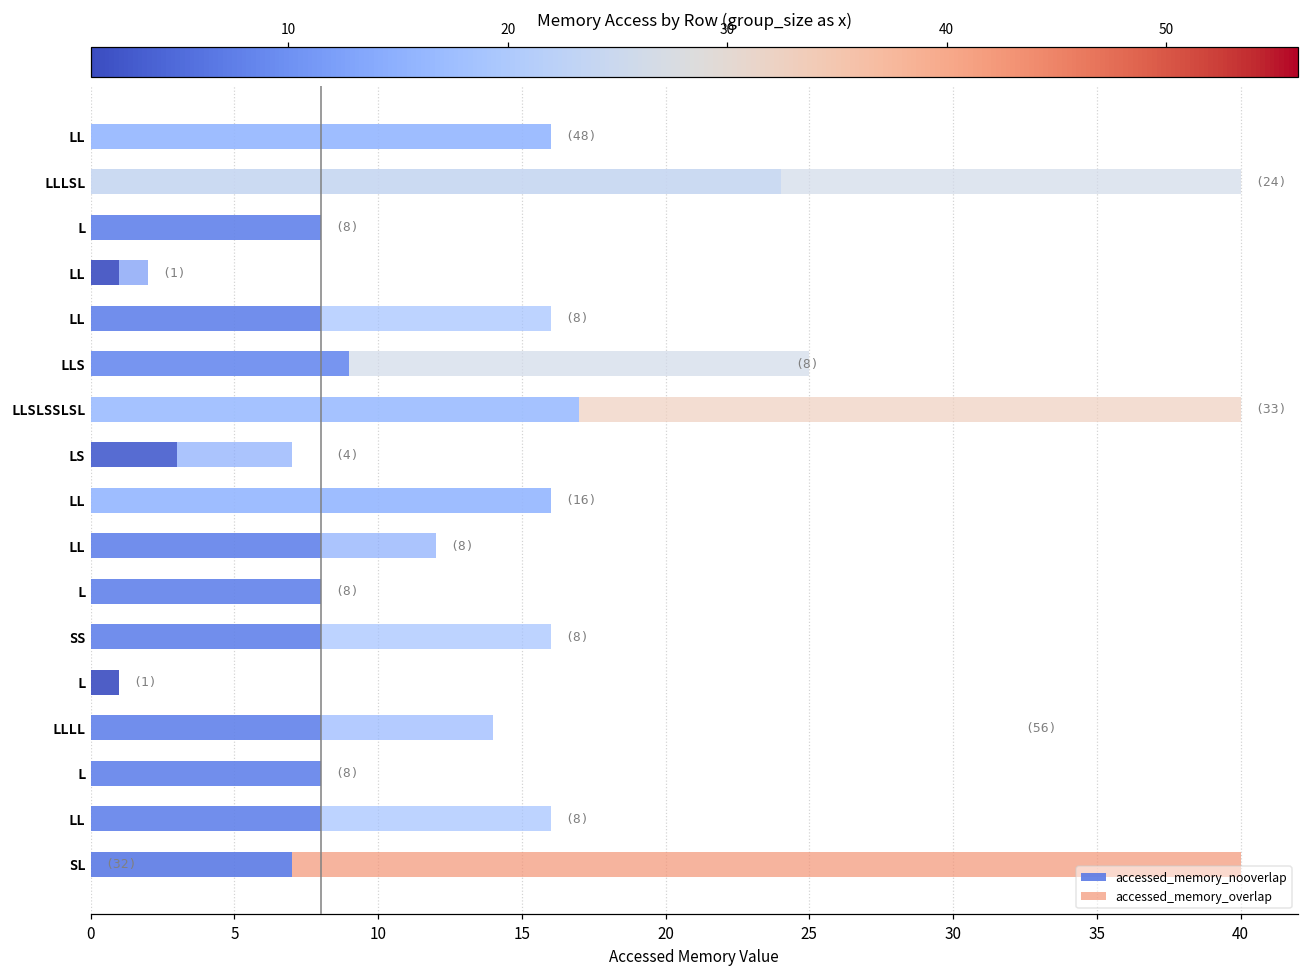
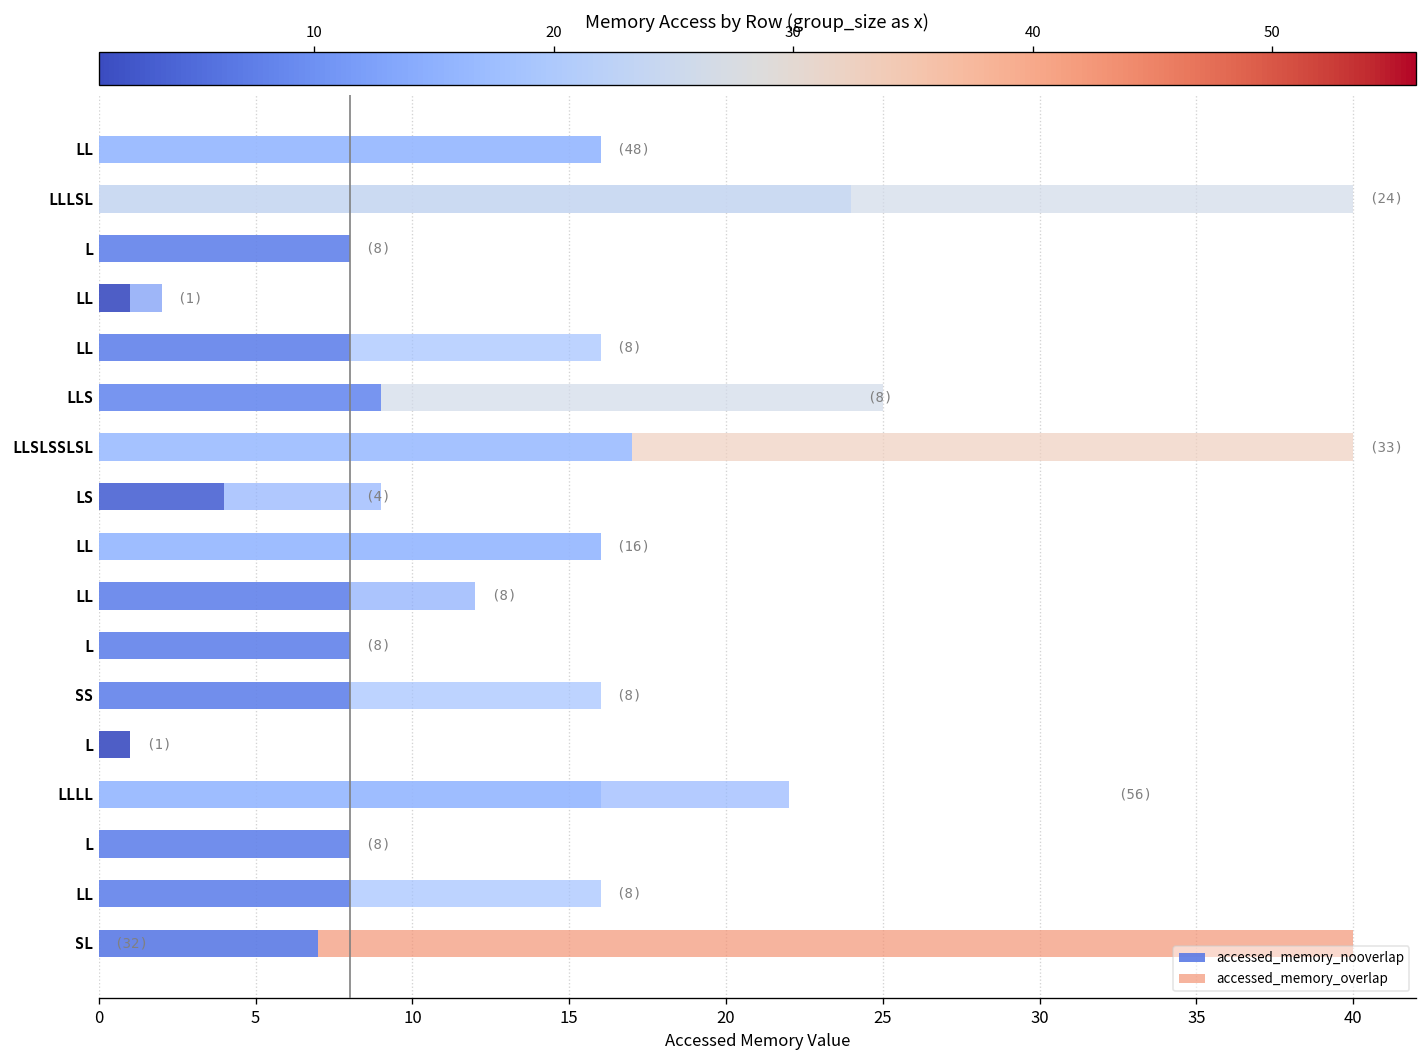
accessed_memory_nooverlap, LS: 3 -> 4
accessed_memory_overlap, LS: 4 -> 5
accessed_memory_nooverlap, LLLL: 8 -> 16
